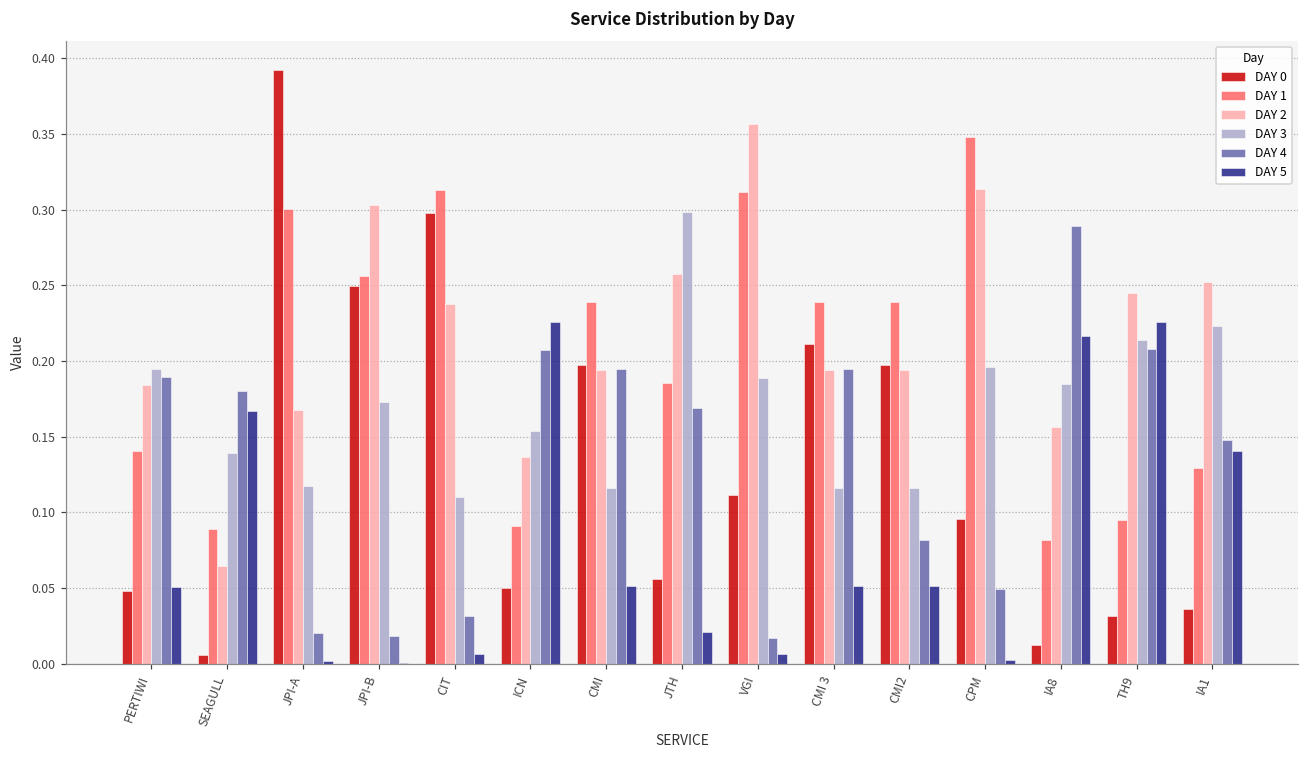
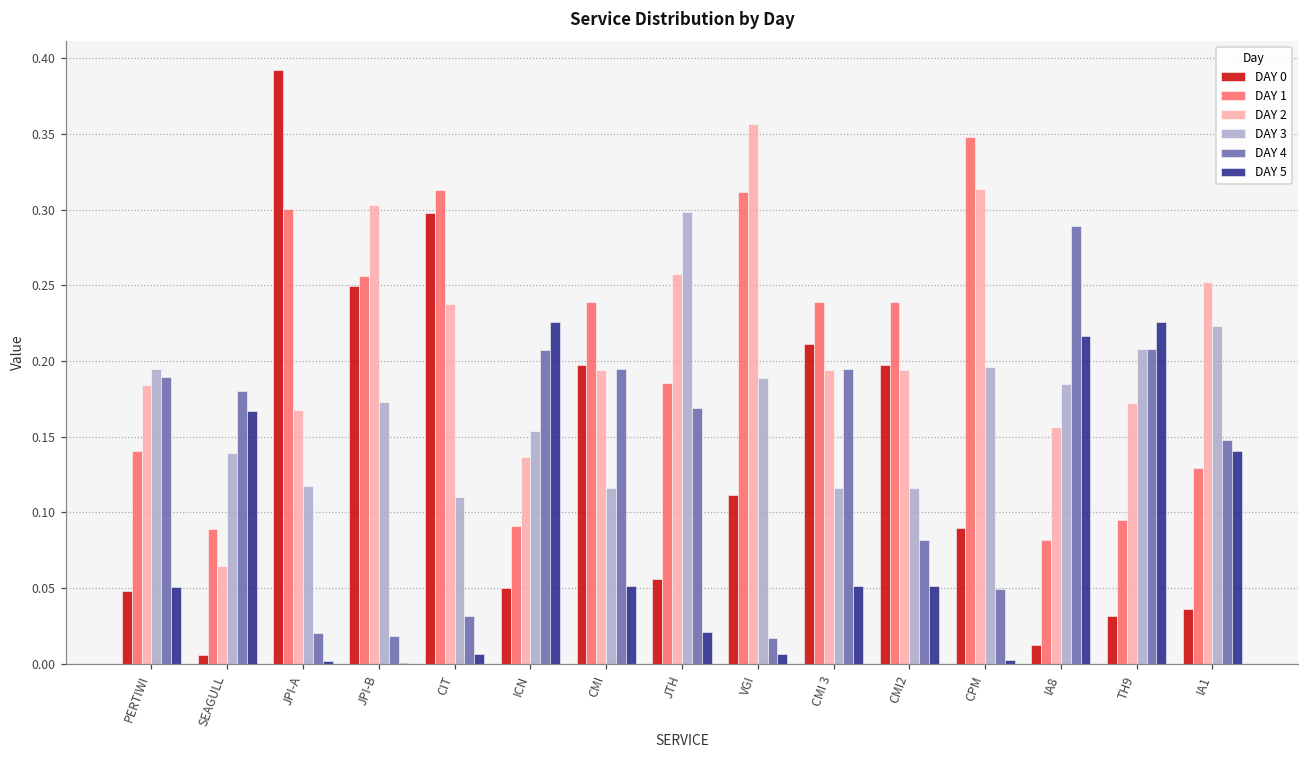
DAY 0, CPM: 0.096 -> 0.090
DAY 2, TH9: 0.245 -> 0.172
DAY 3, TH9: 0.214 -> 0.208
